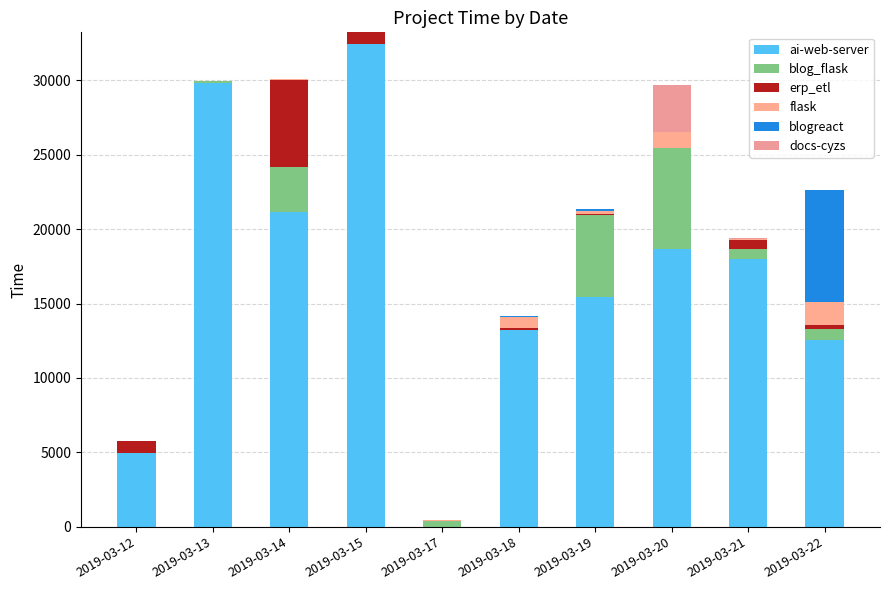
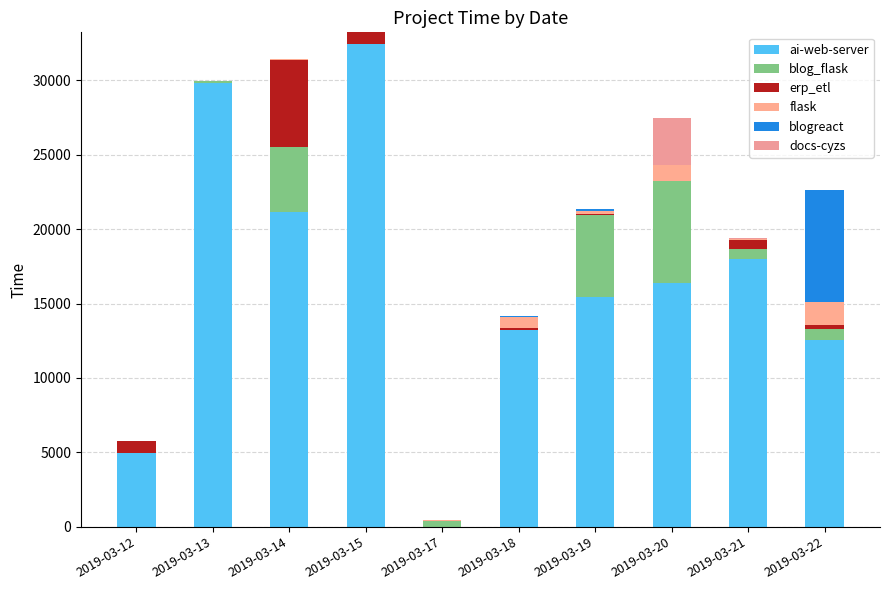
blog_flask, 2019-03-14: 3000 -> 4400
ai-web-server, 2019-03-20: 18700 -> 16400
